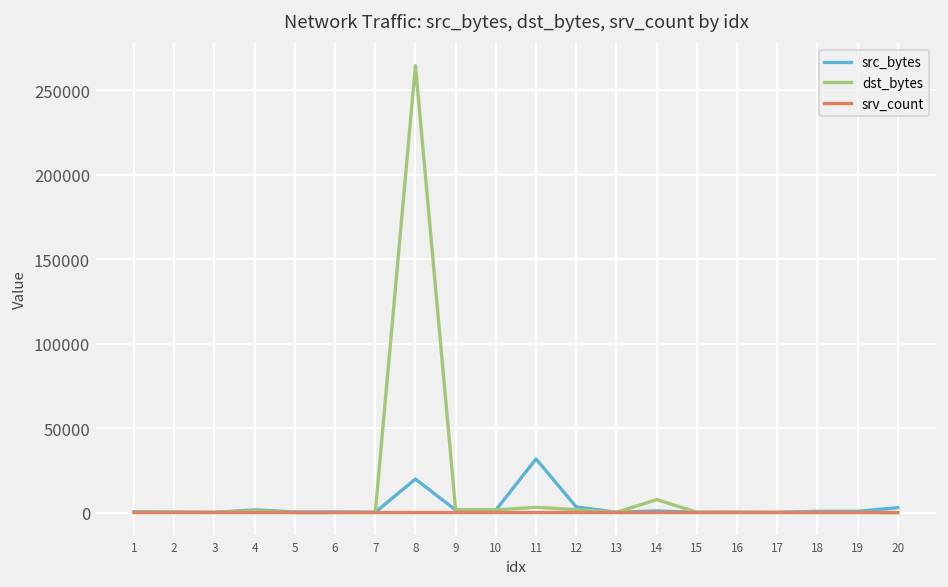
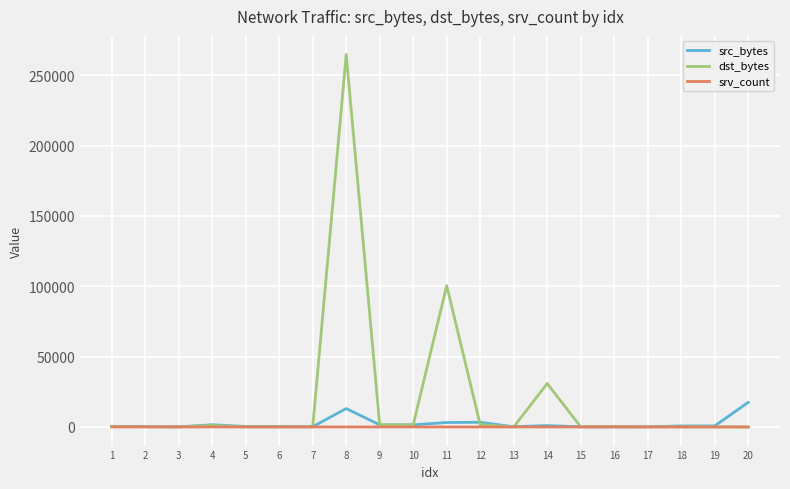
src_bytes, 8: 20000 -> 13000
src_bytes, 11: 32000 -> 3000
dst_bytes, 11: 3000 -> 100000
dst_bytes, 14: 8000 -> 31000
src_bytes, 20: 3000 -> 17000
